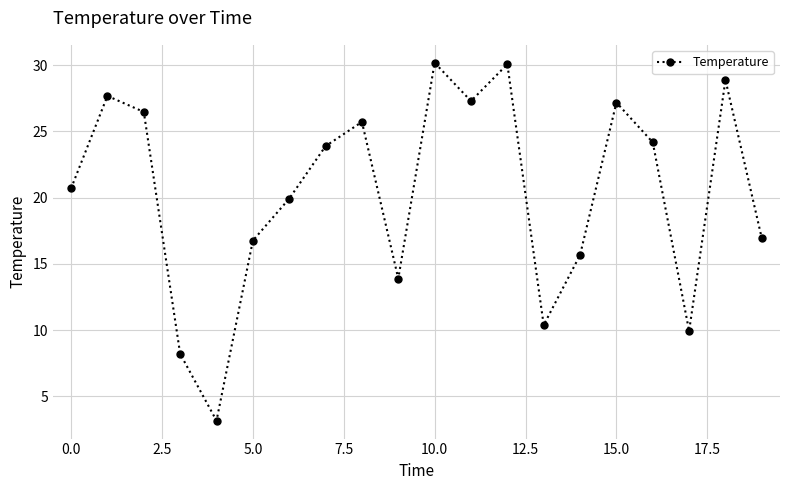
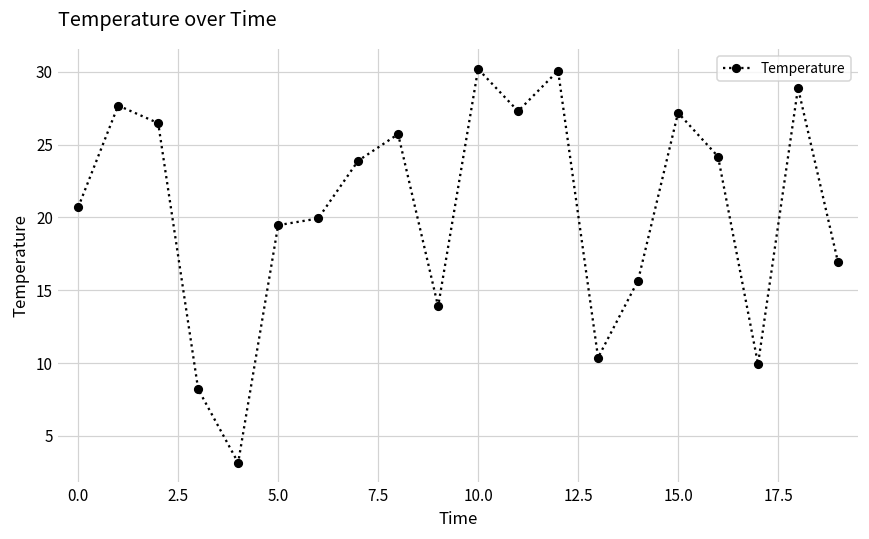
5.0: 16.8 -> 19.5
